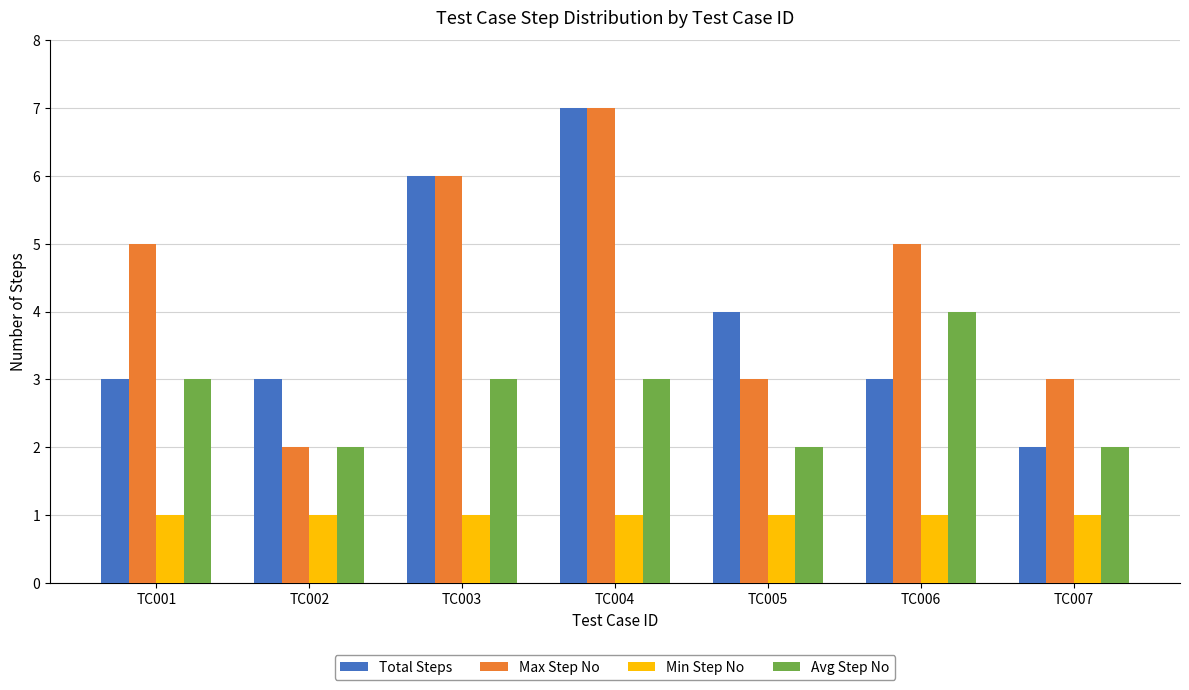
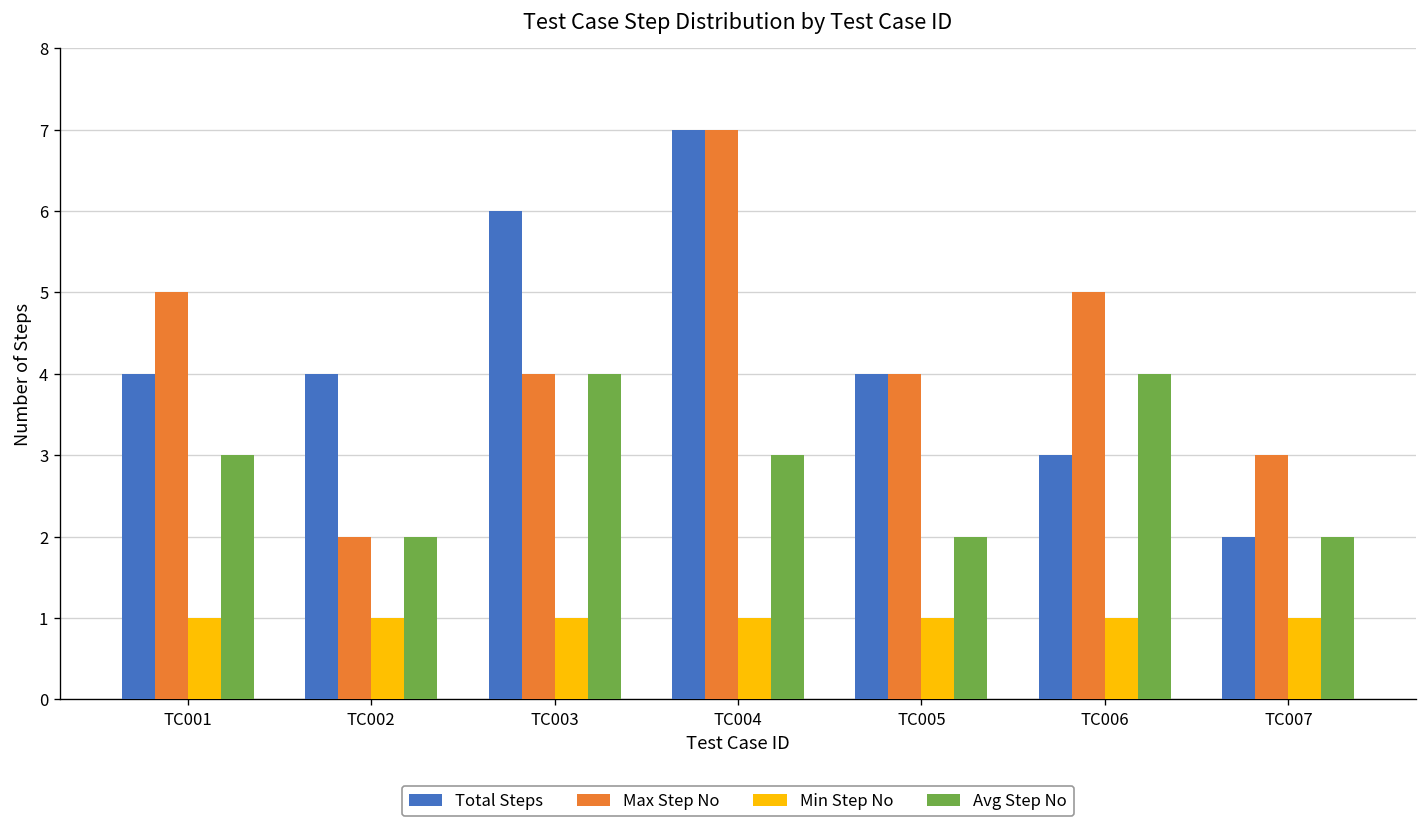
Total Steps, TC001: 3 -> 4
Total Steps, TC002: 3 -> 4
Max Step No, TC003: 6 -> 4
Avg Step No, TC003: 3 -> 4
Max Step No, TC005: 3 -> 4
